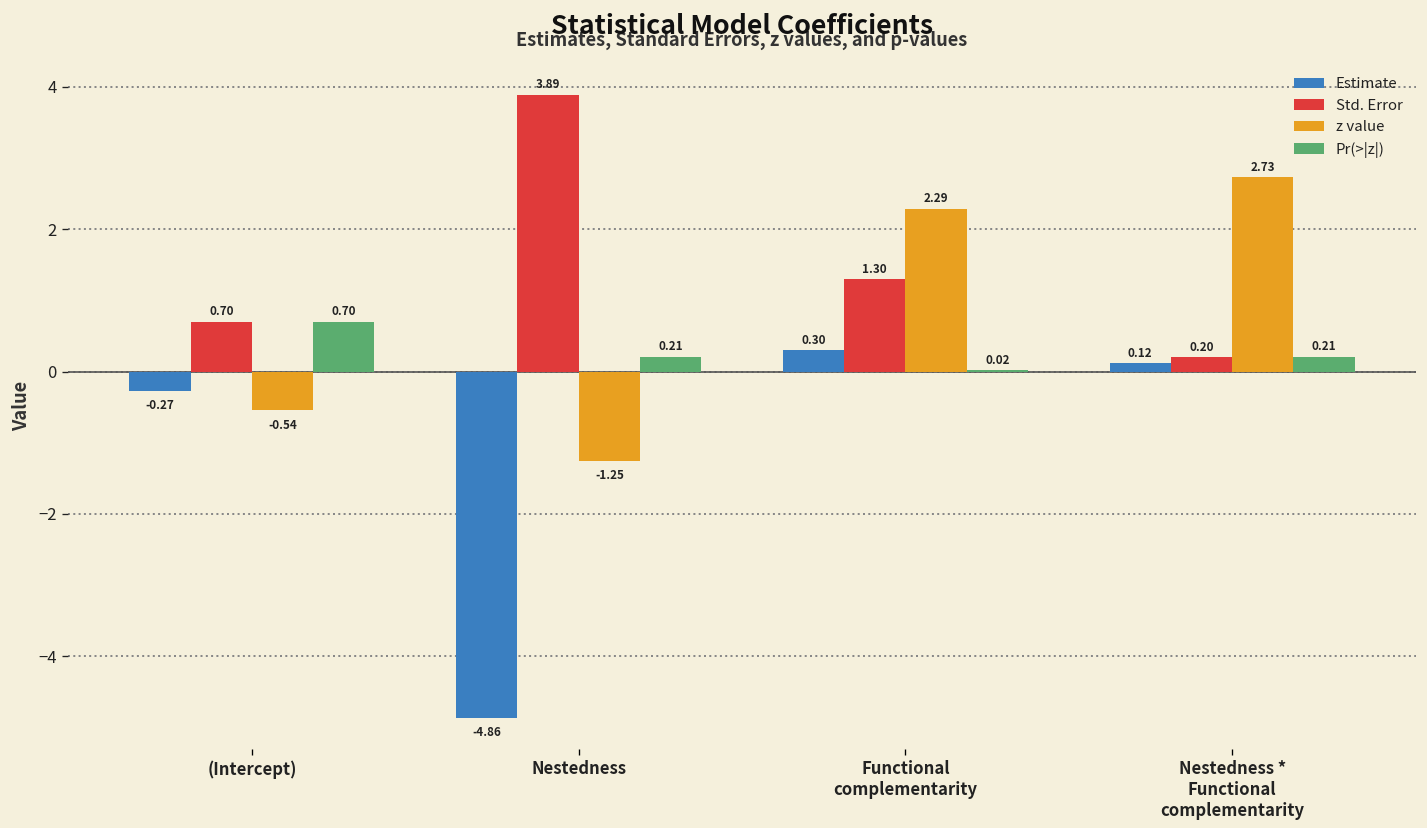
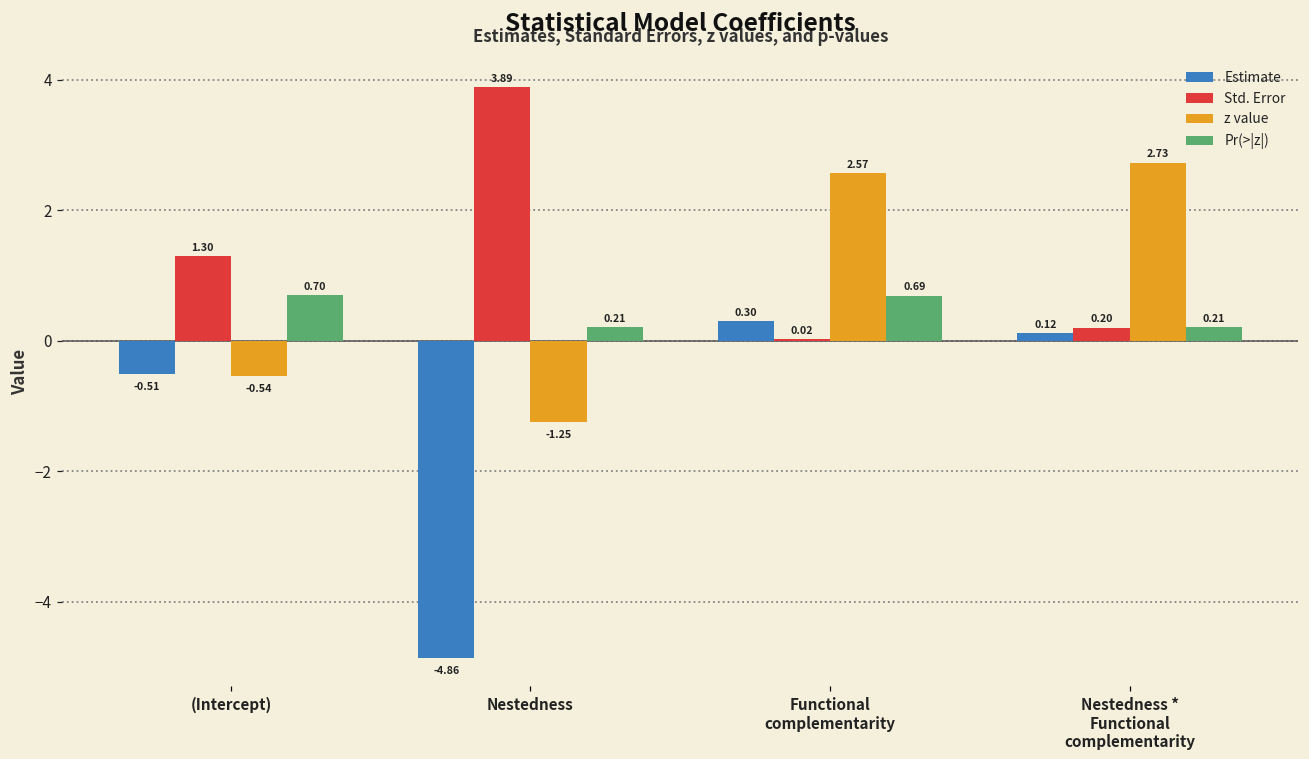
Estimate, (Intercept): -0.27 -> -0.51
Std. Error, (Intercept): 0.70 -> 1.30
Std. Error, Functional complementarity: 1.30 -> 0.02
z value, Functional complementarity: 2.29 -> 2.57
Pr(>|z|), Functional complementarity: 0.02 -> 0.69
